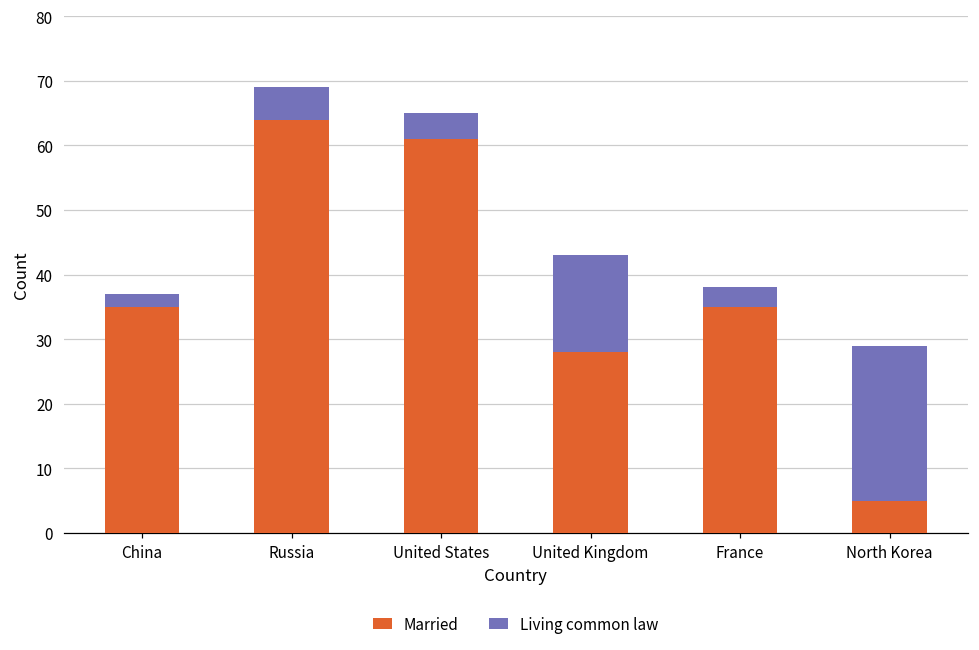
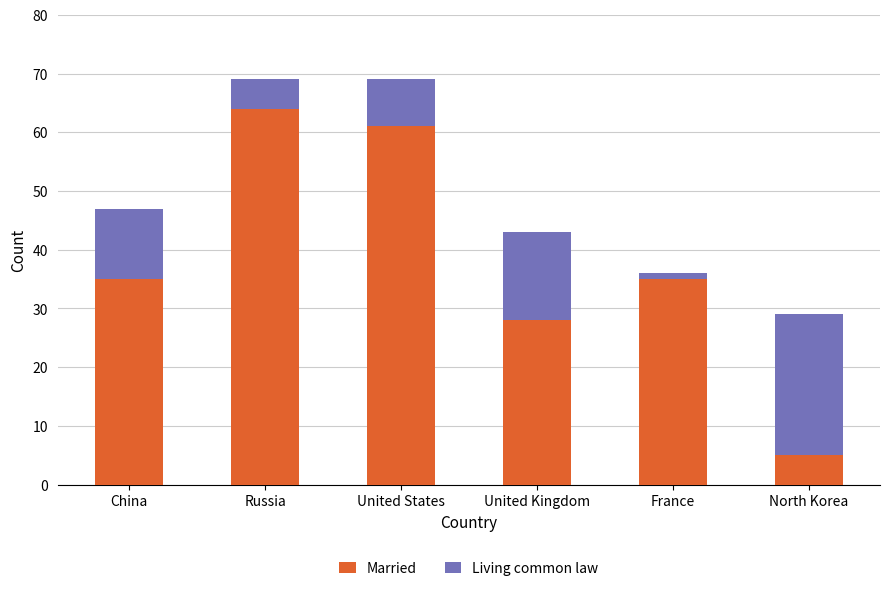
Living common law, China: 2 -> 12
Living common law, United States: 4 -> 8
Living common law, France: 3 -> 1
